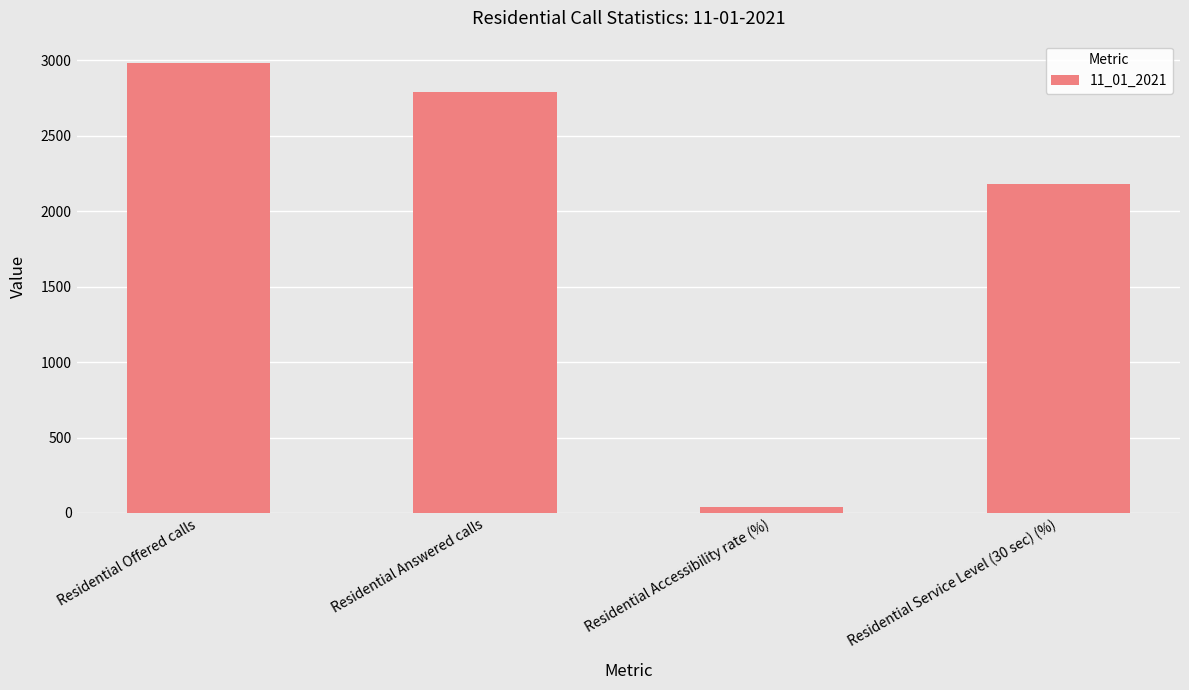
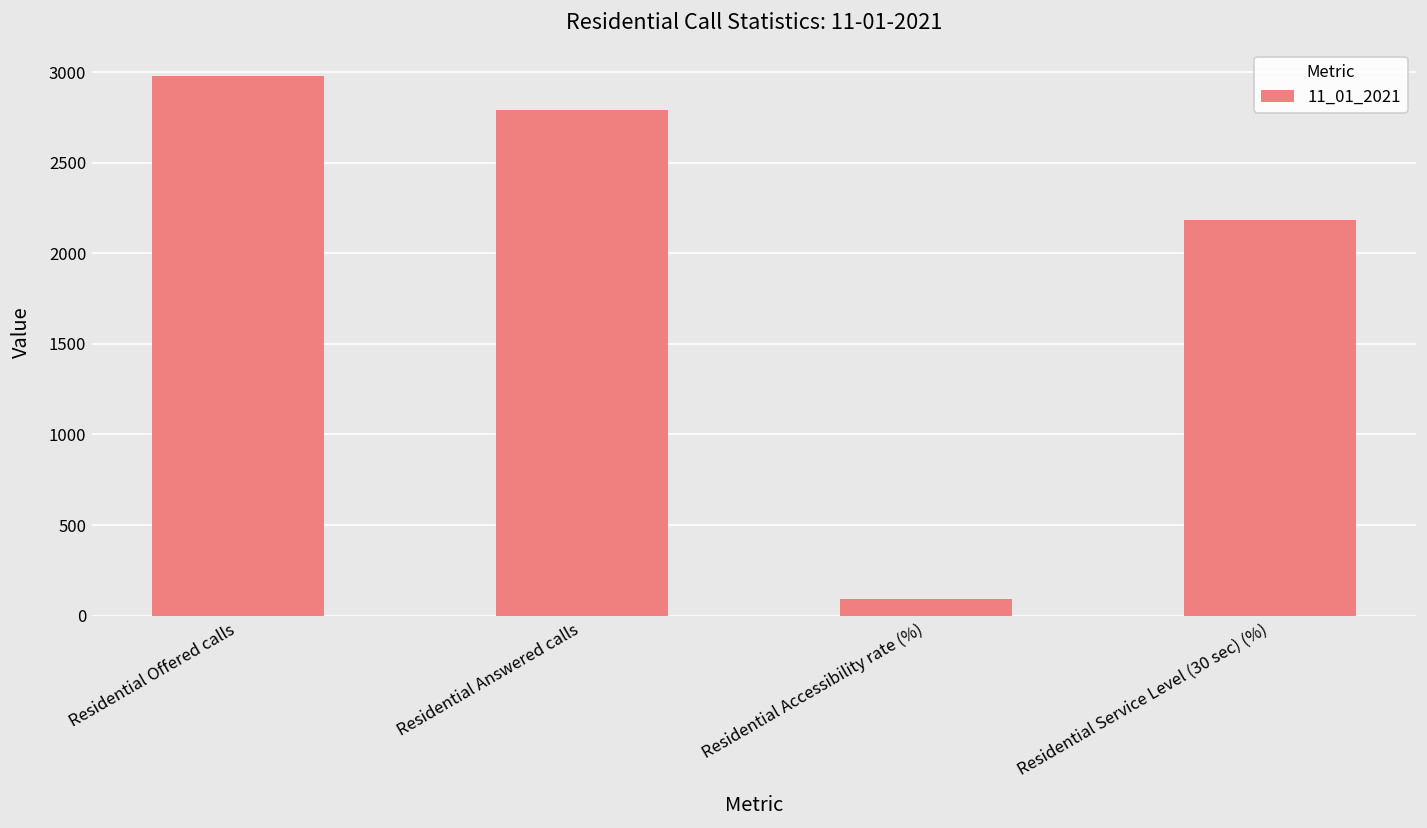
Residential Accessibility rate (%): 40 -> 90
